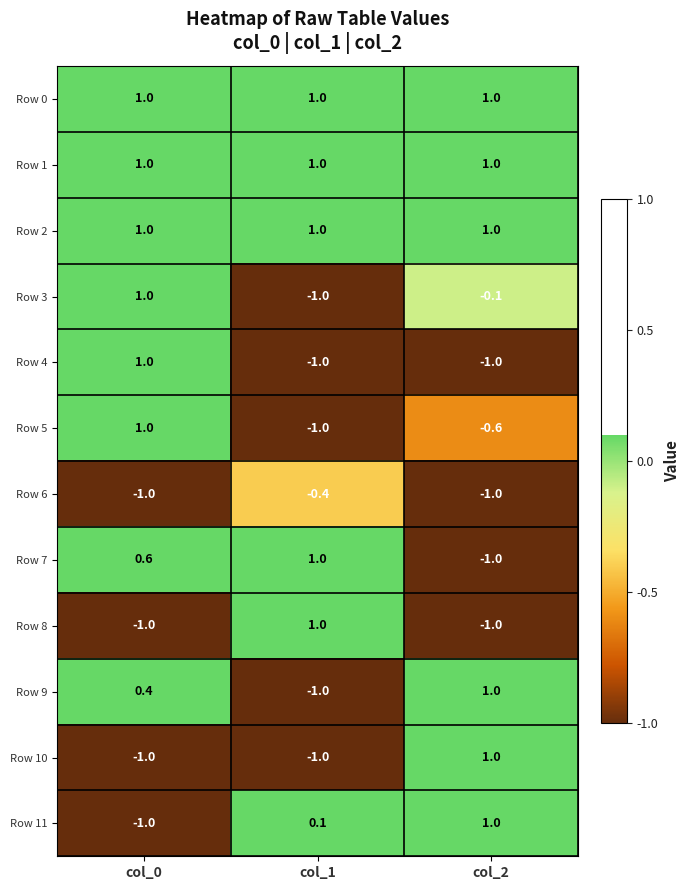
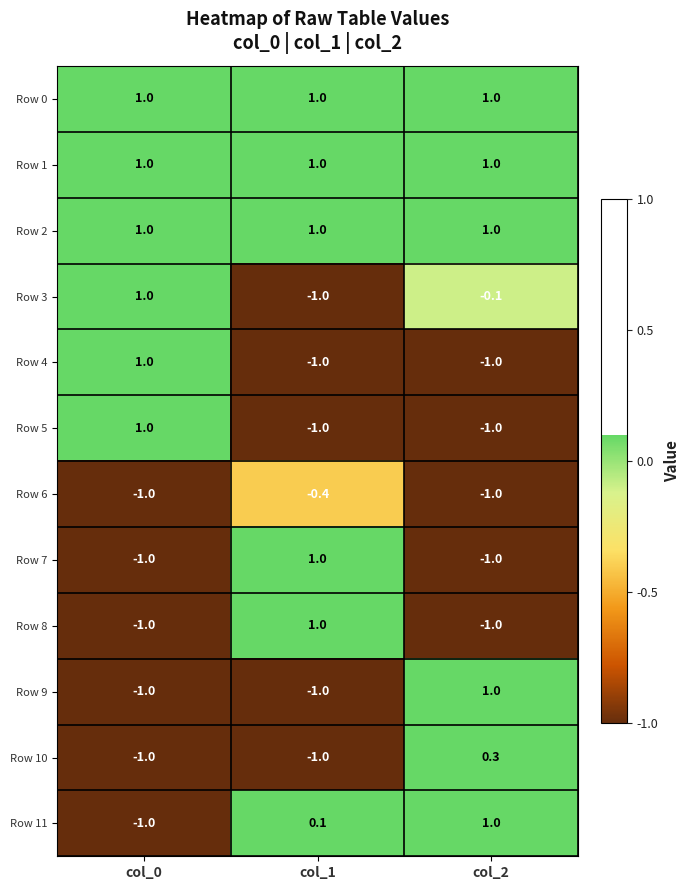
Row 5, col_2: -0.6 -> -1.0
Row 7, col_0: 0.6 -> -1.0
Row 9, col_0: 0.4 -> -1.0
Row 10, col_2: 1.0 -> 0.3
